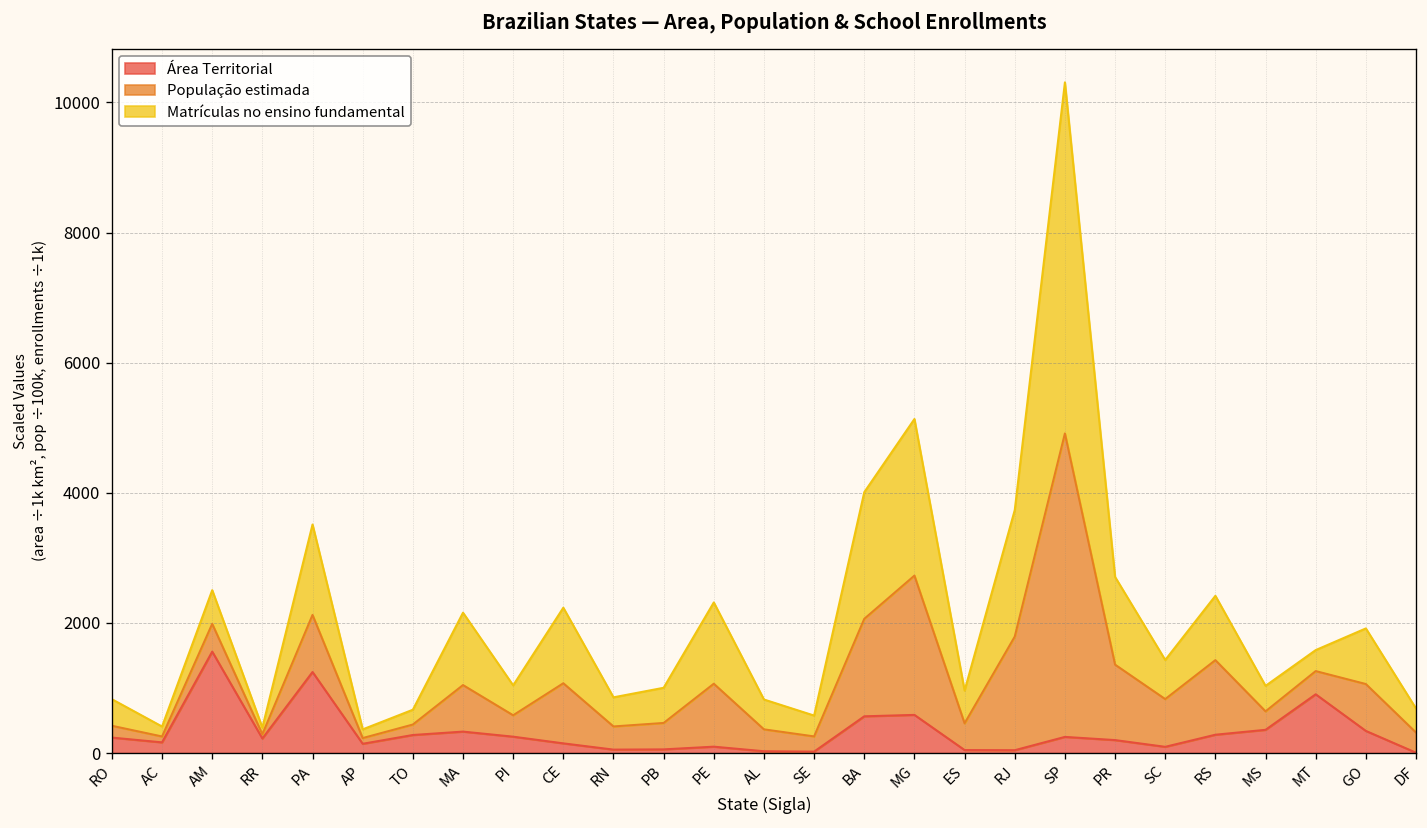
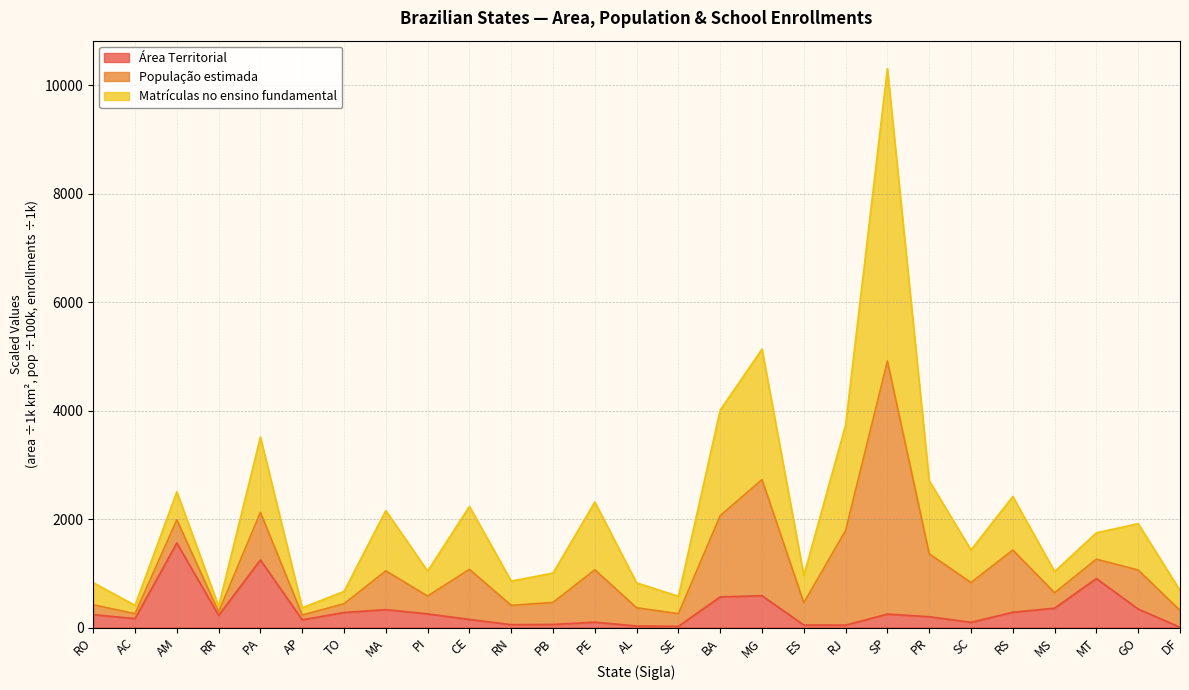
Matrículas no ensino fundamental, MT: 300 -> 500
